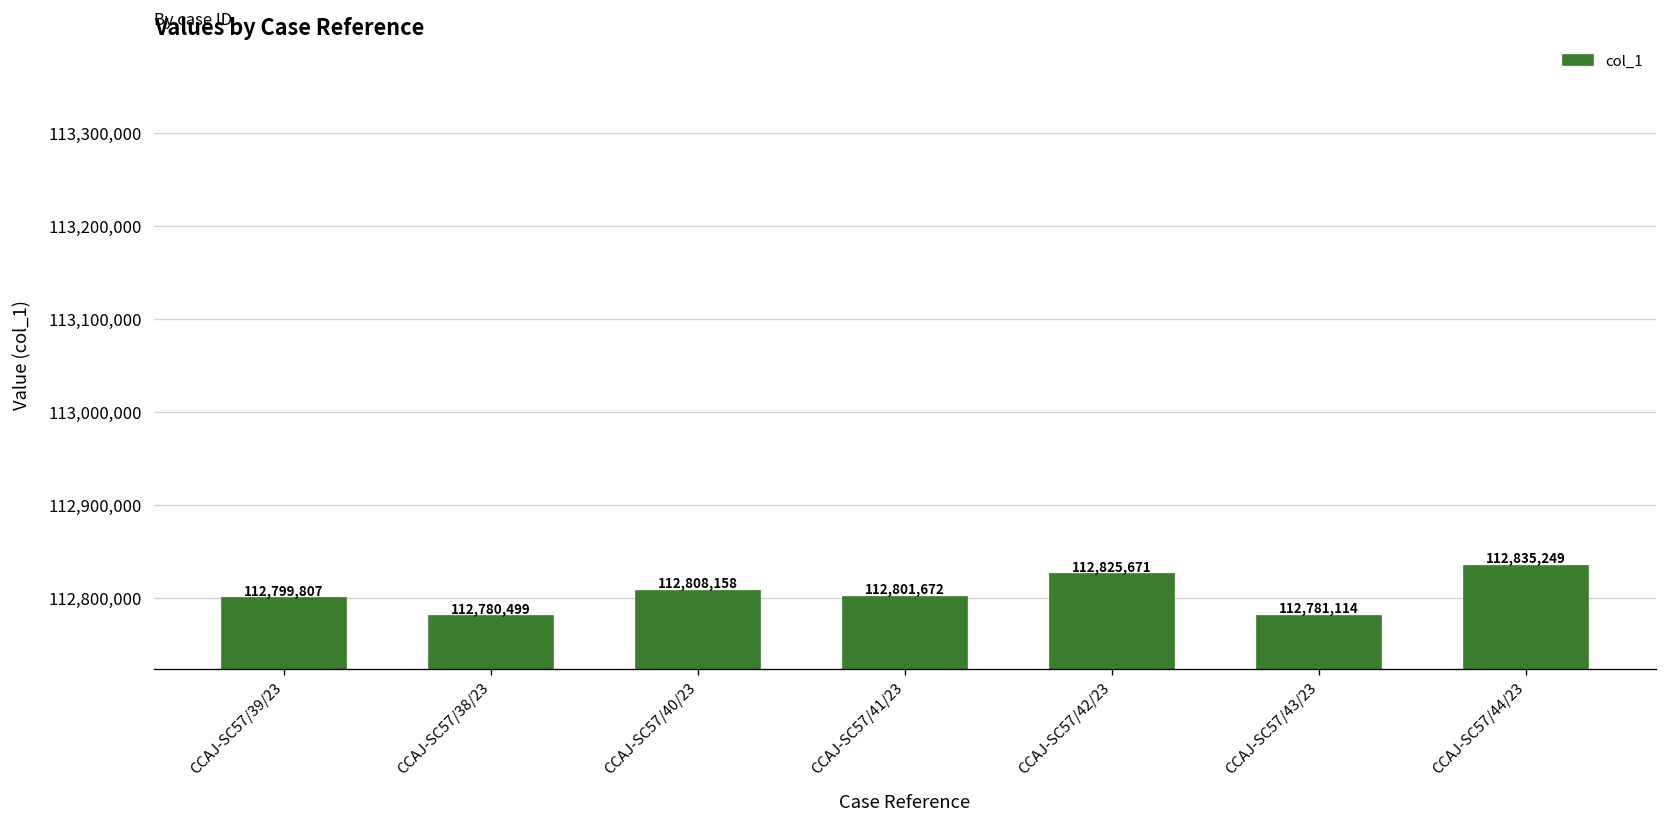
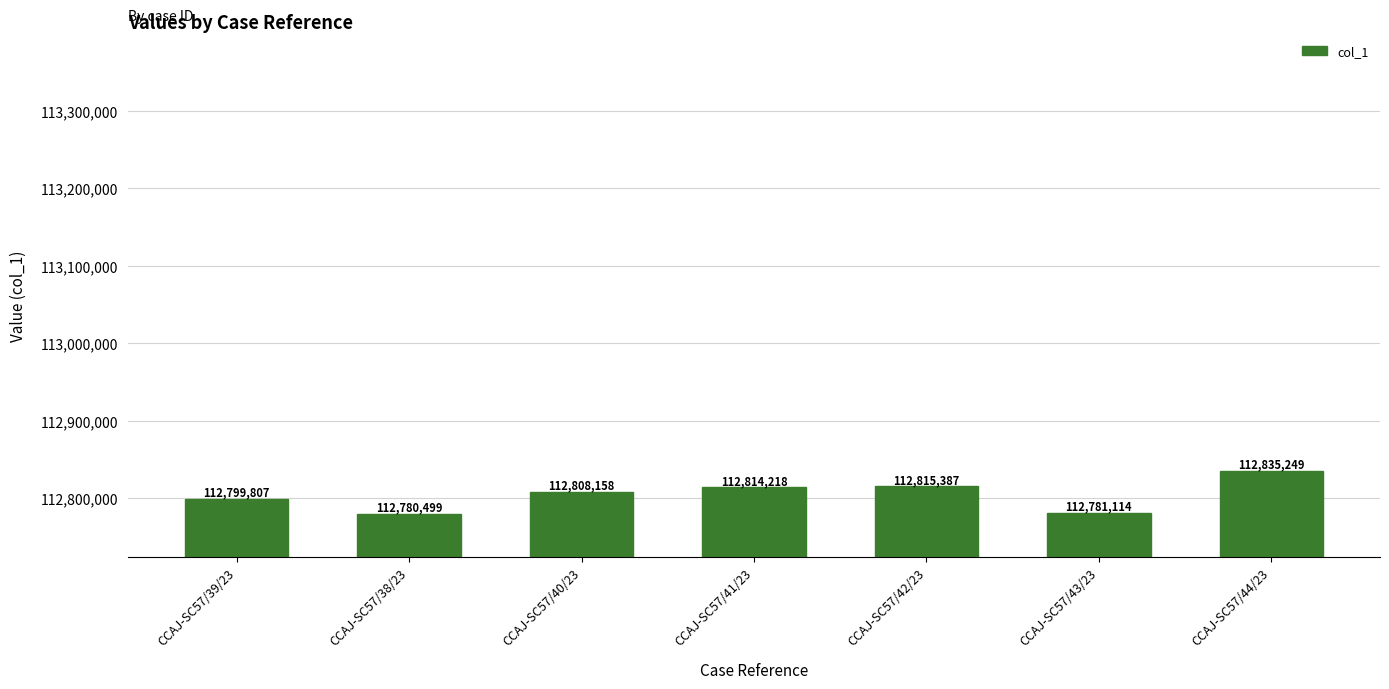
CCAJ-SC57/41/23: 112,801,672 -> 112,814,218
CCAJ-SC57/42/23: 112,825,671 -> 112,815,387
